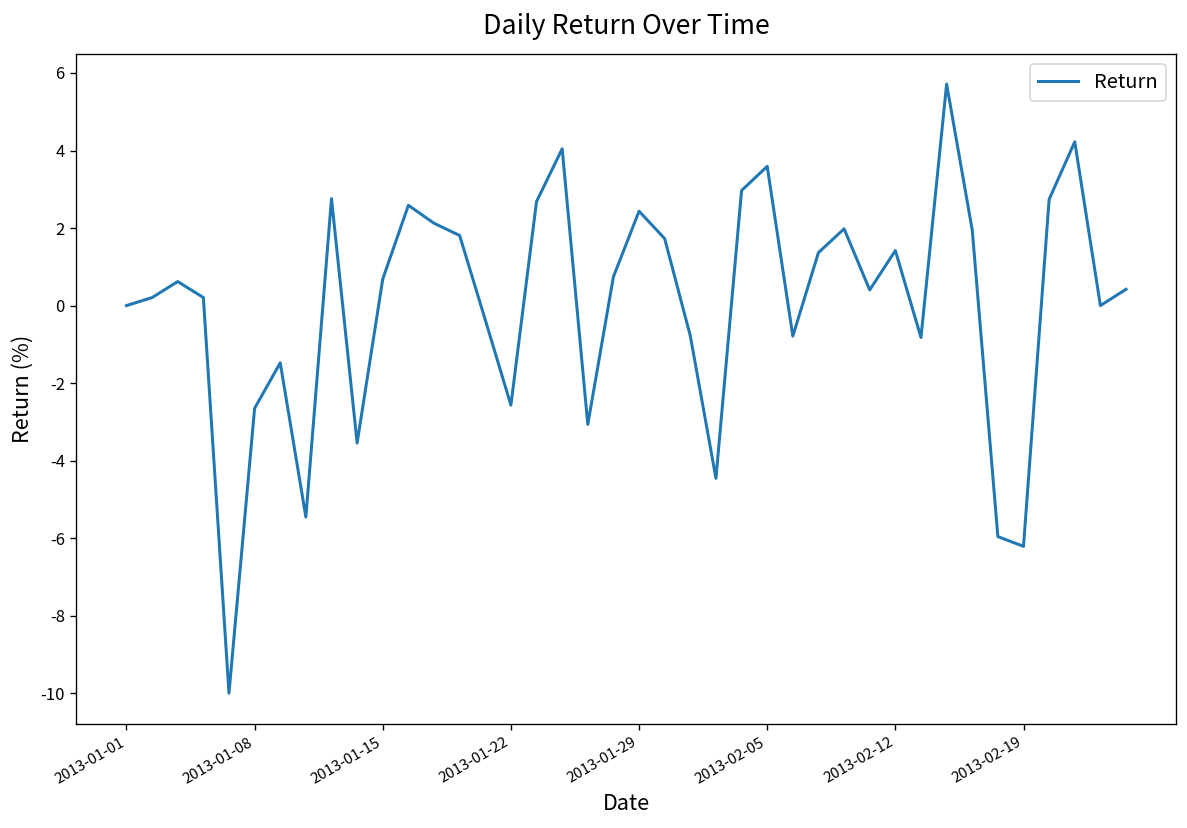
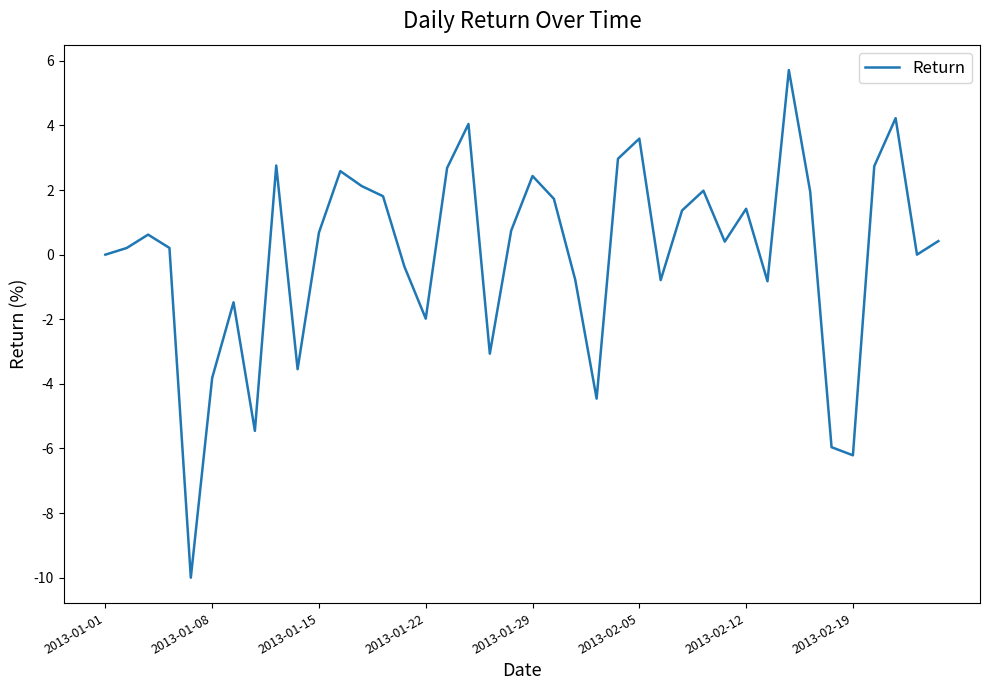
2013-01-08: -2.7 -> -3.8
2013-01-22: -2.6 -> -2.0
